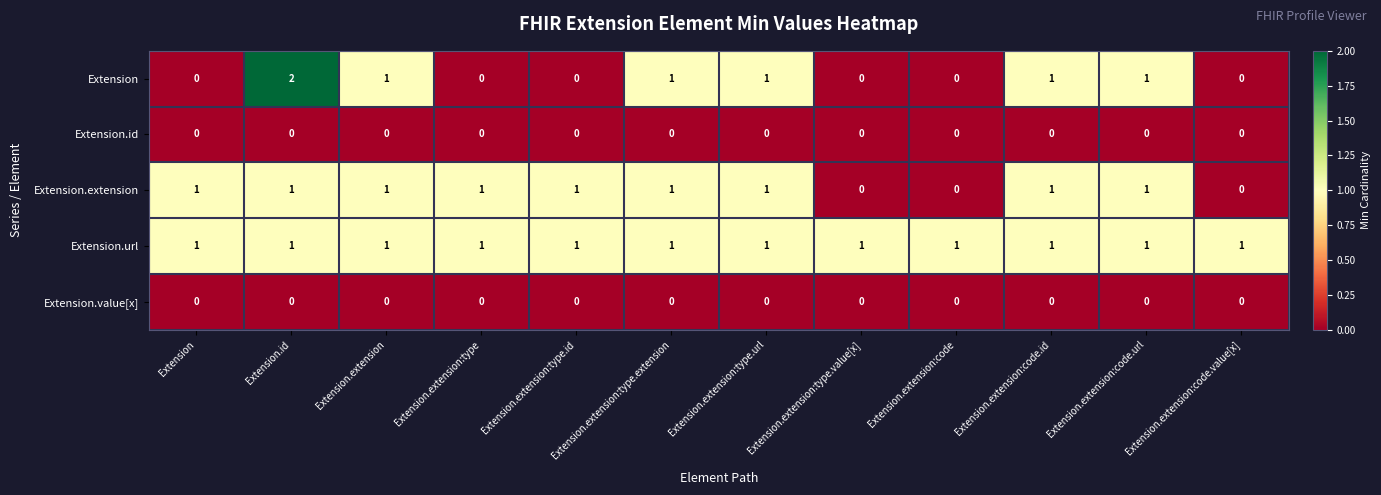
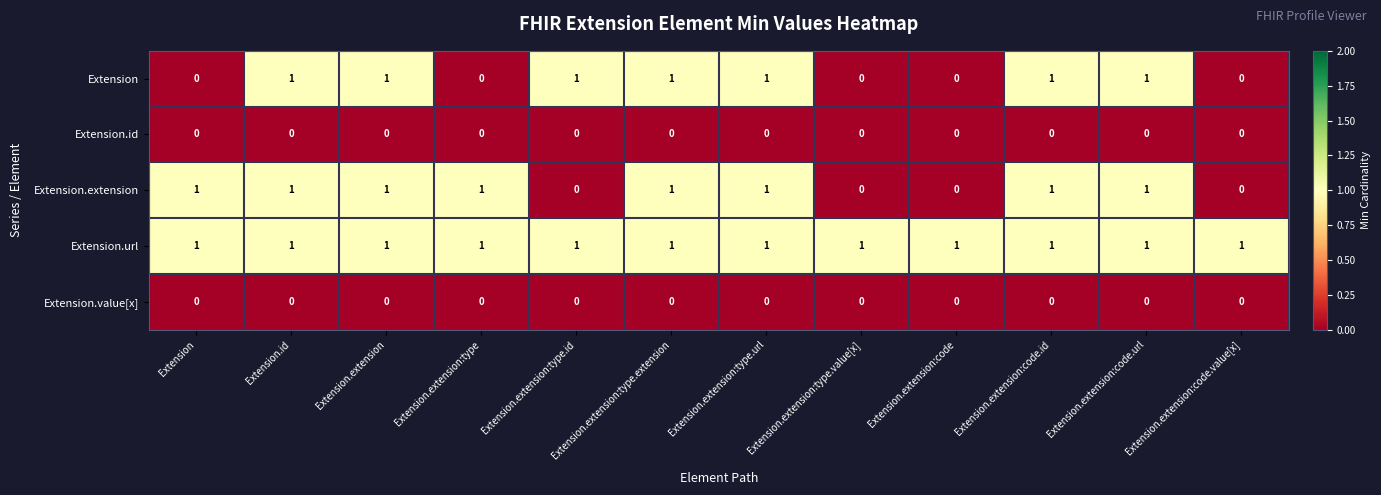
Extension, Extension.id: 2 -> 1
Extension, Extension.extension:type.id: 0 -> 1
Extension.extension, Extension.extension:type.id: 1 -> 0
